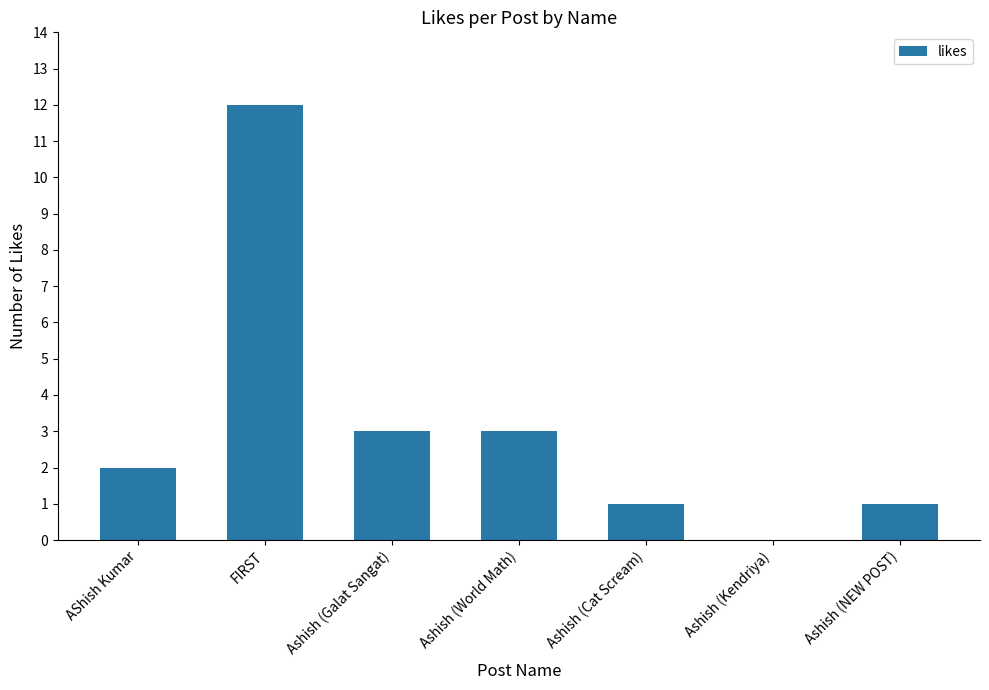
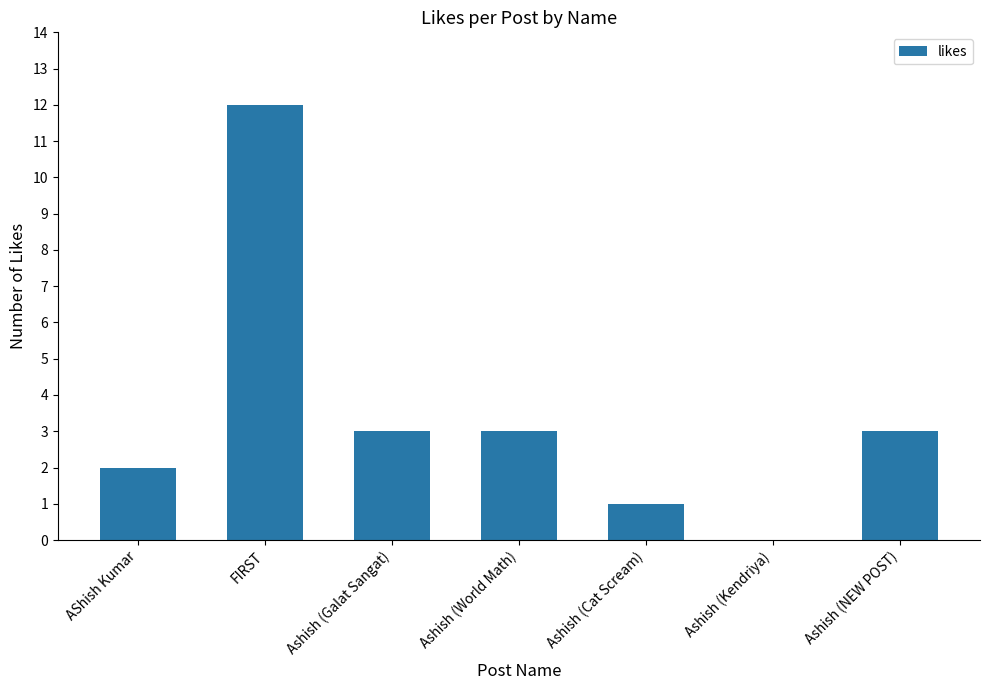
Ashish (NEW POST): 1 -> 3
